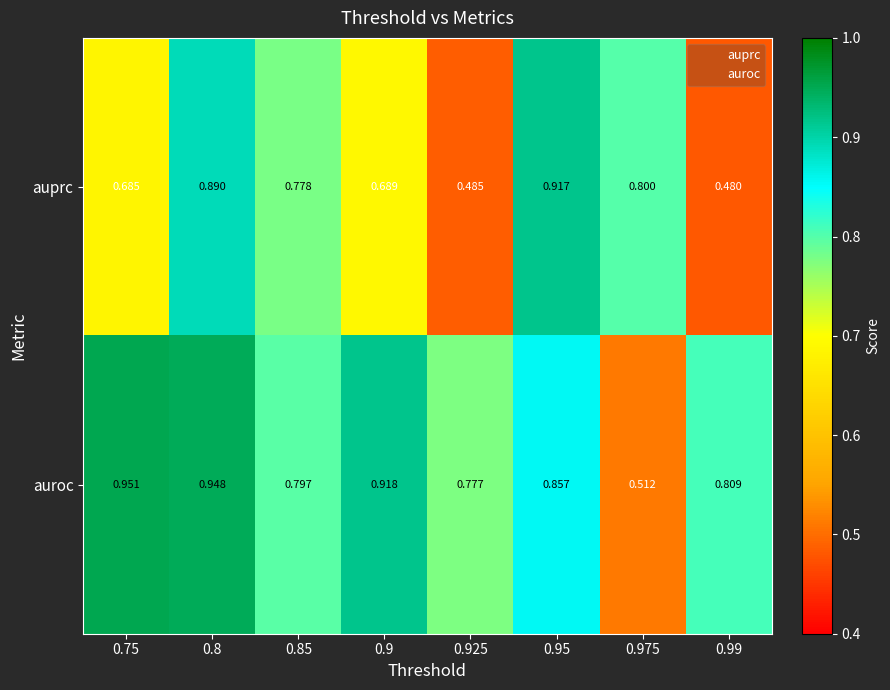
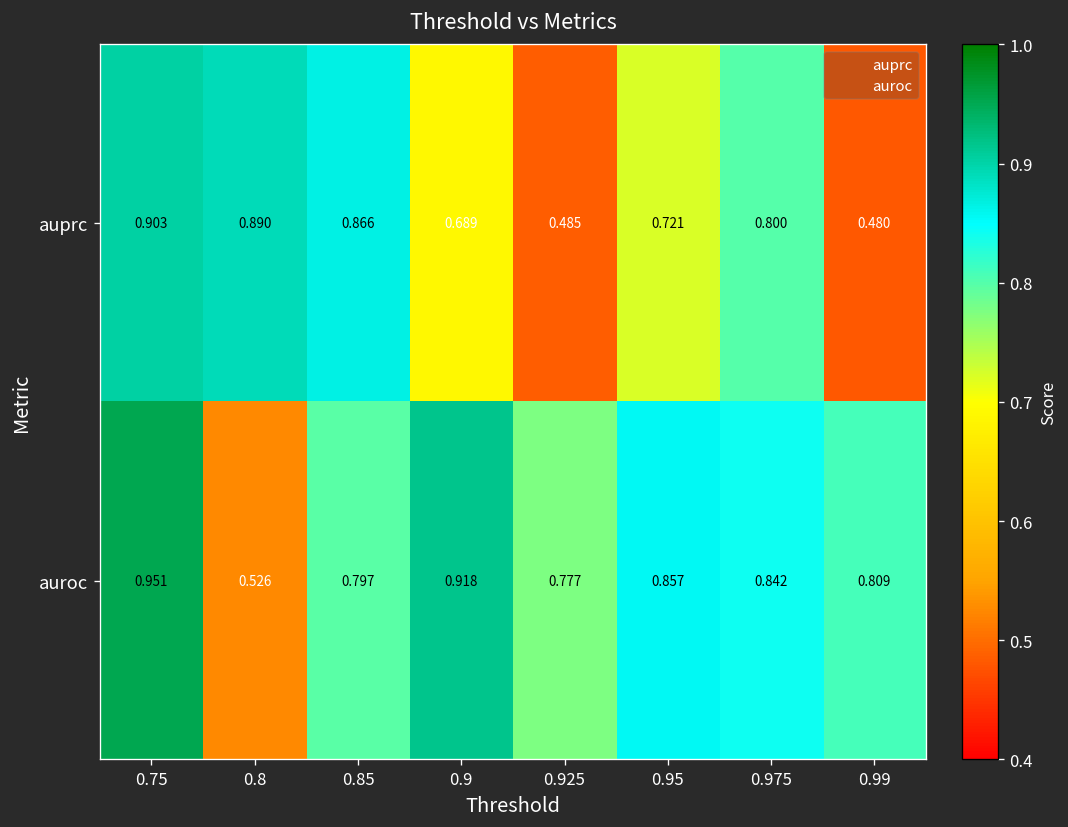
auprc, 0.75: 0.685 -> 0.903
auprc, 0.85: 0.778 -> 0.866
auprc, 0.95: 0.917 -> 0.721
auroc, 0.8: 0.948 -> 0.526
auroc, 0.975: 0.512 -> 0.842
